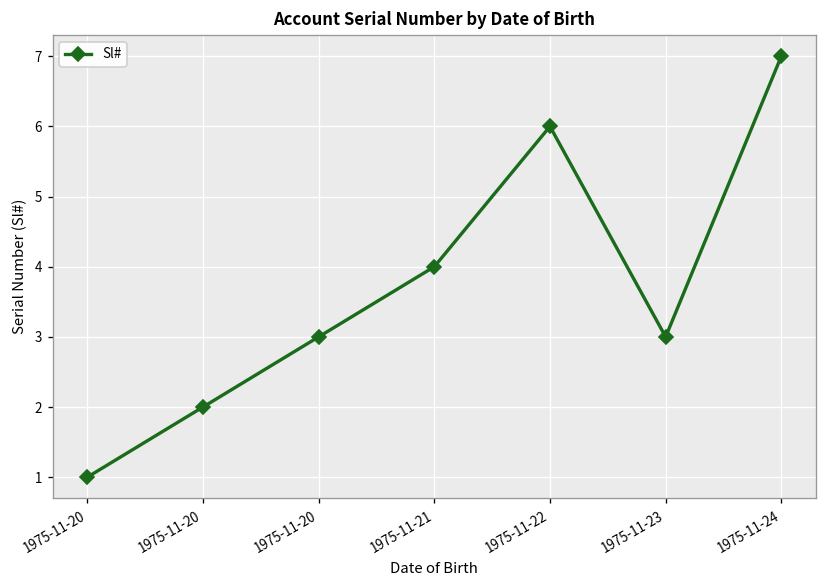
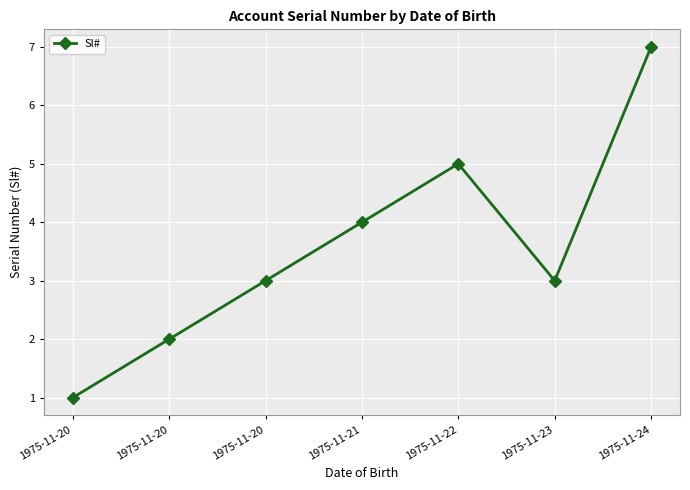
1975-11-22: 6 -> 5
